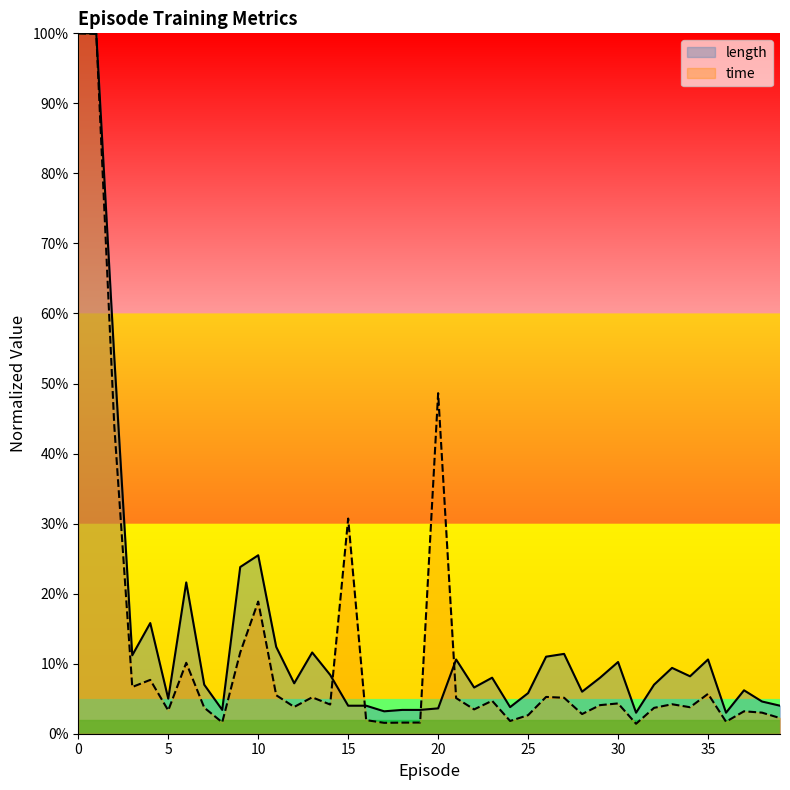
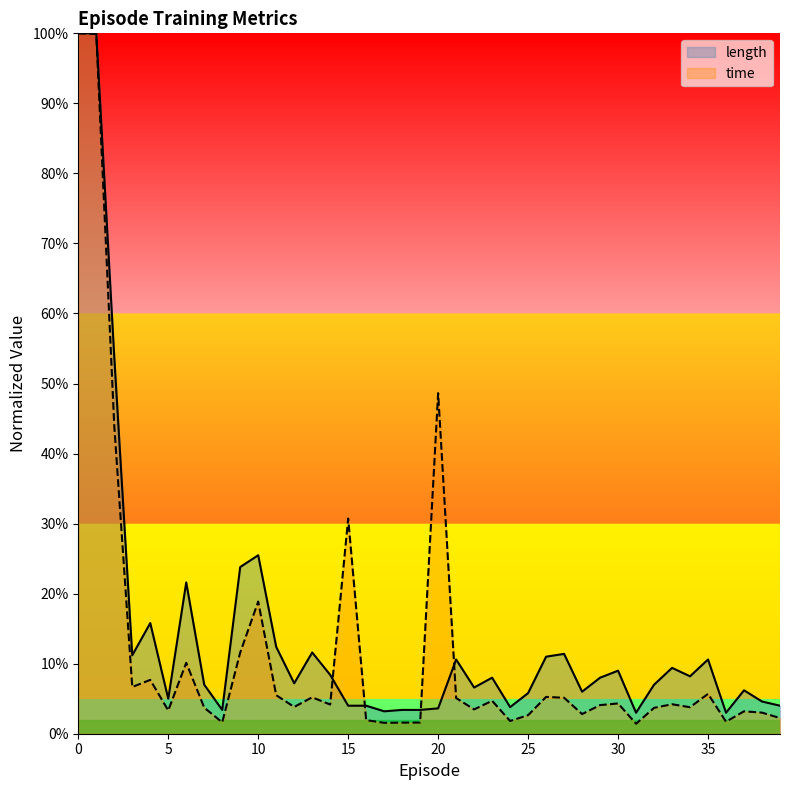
length, 30: 10% -> 9%
